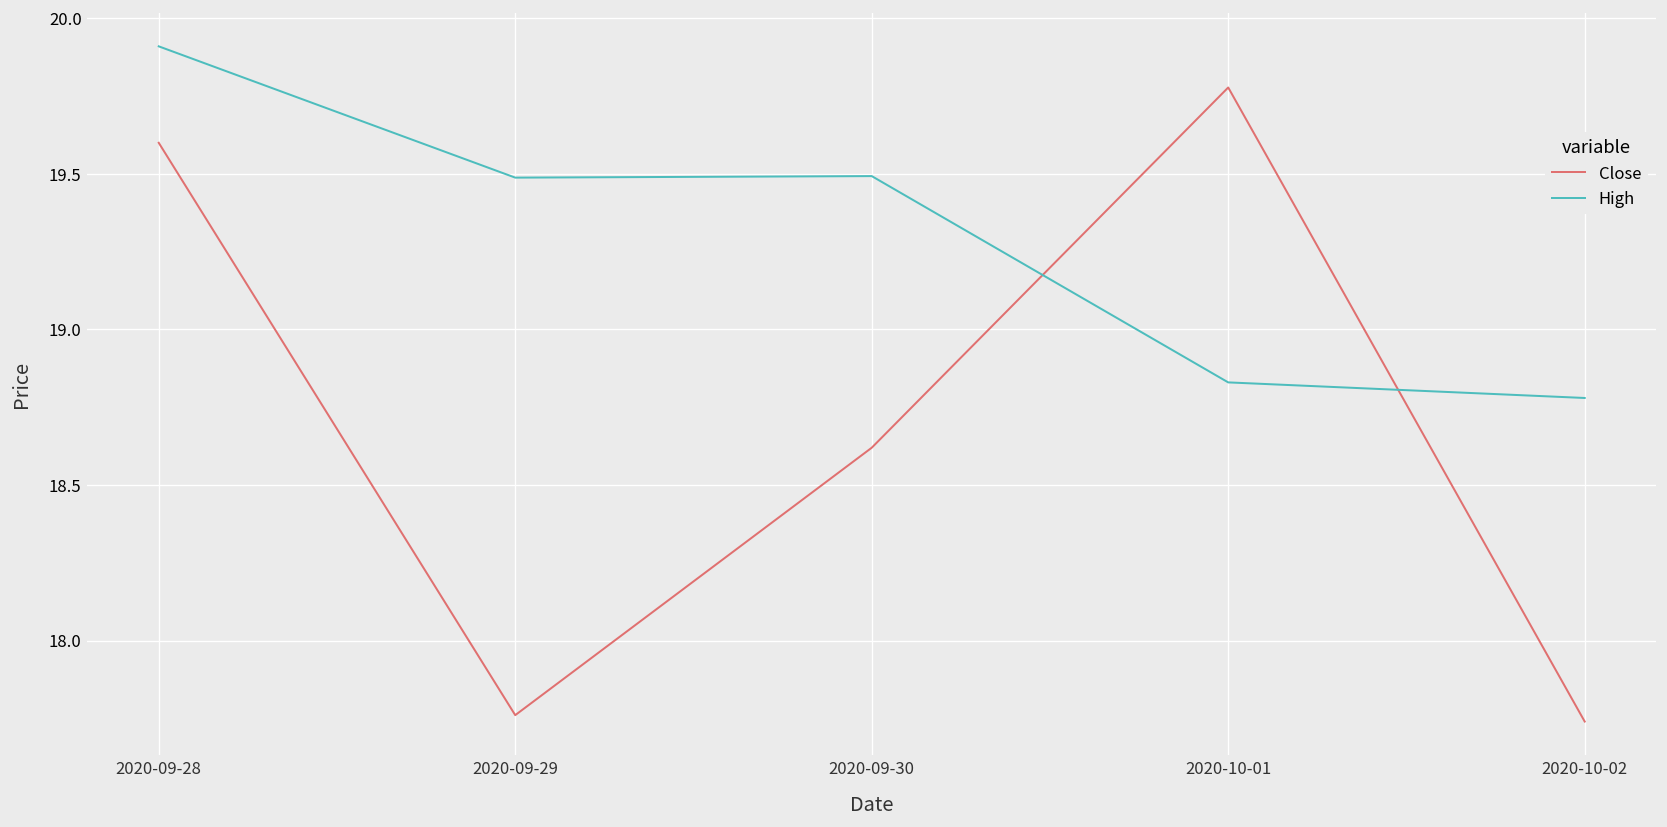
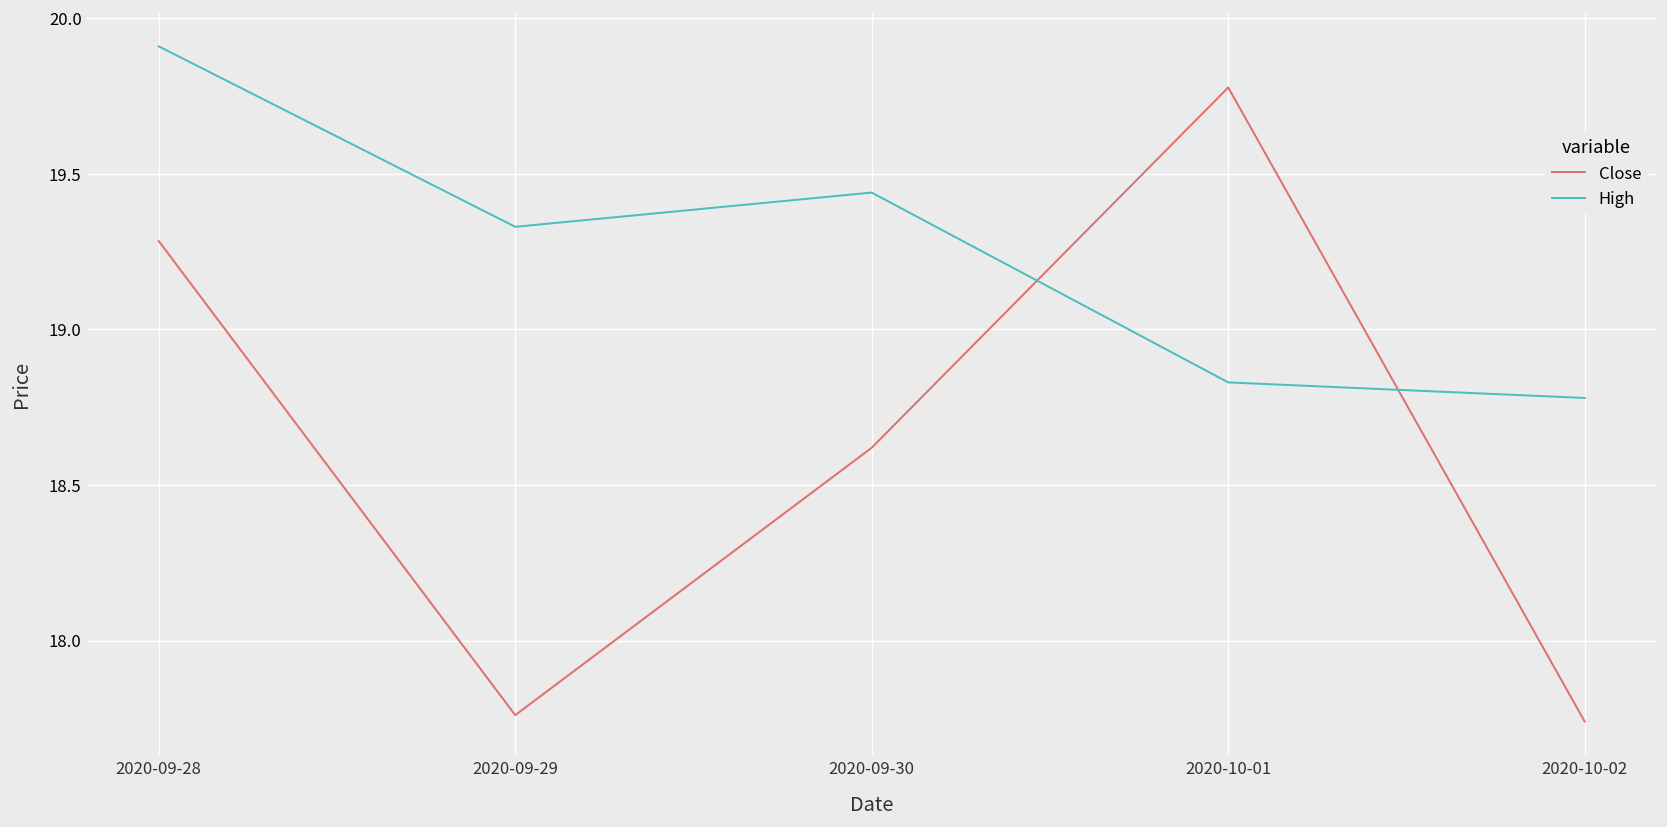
Close, 2020-09-28: 19.60 -> 19.28
High, 2020-09-29: 19.49 -> 19.33
High, 2020-09-30: 19.49 -> 19.44
